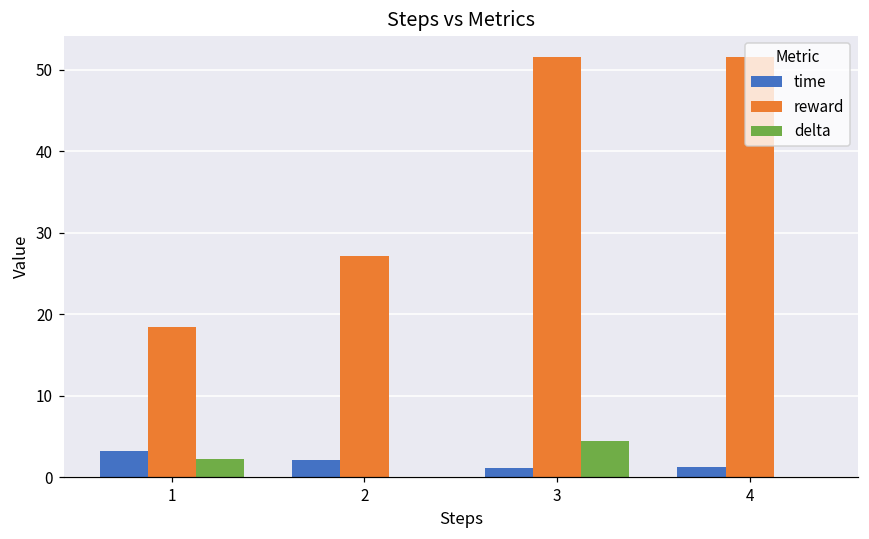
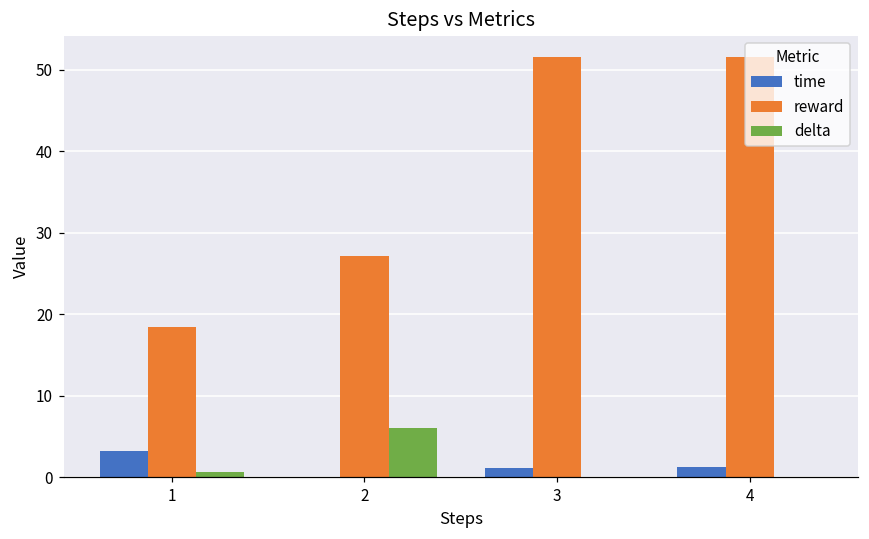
delta, 1: 2 -> 1
time, 2: 2 -> 0
delta, 2: 0 -> 6
delta, 3: 4 -> 0
